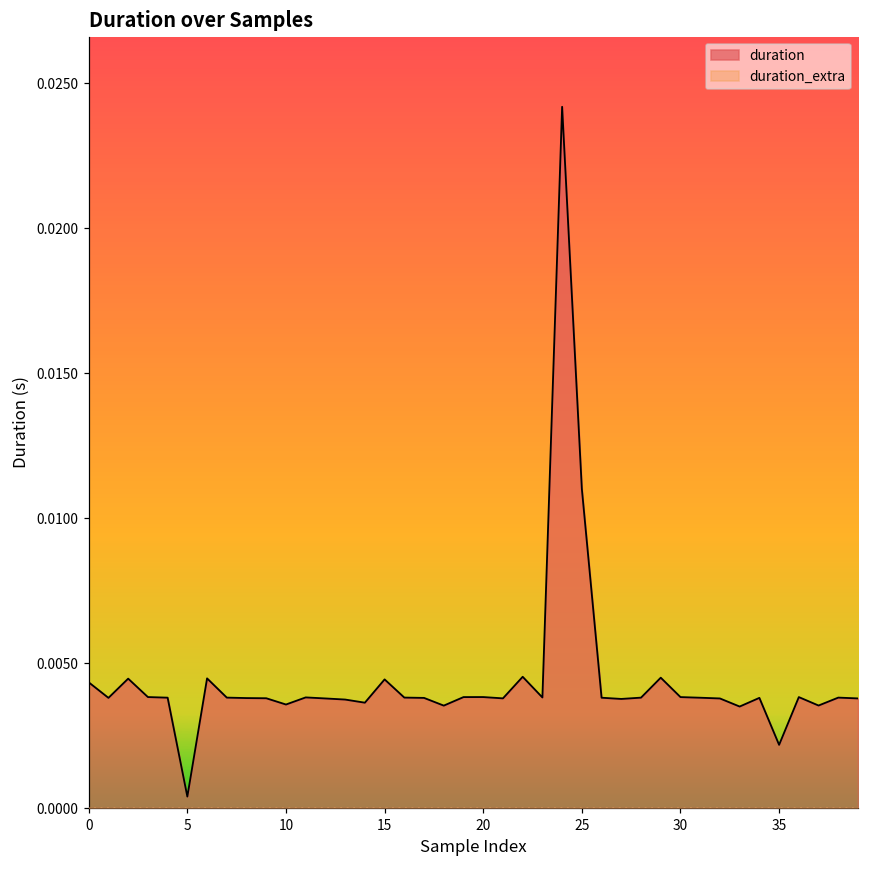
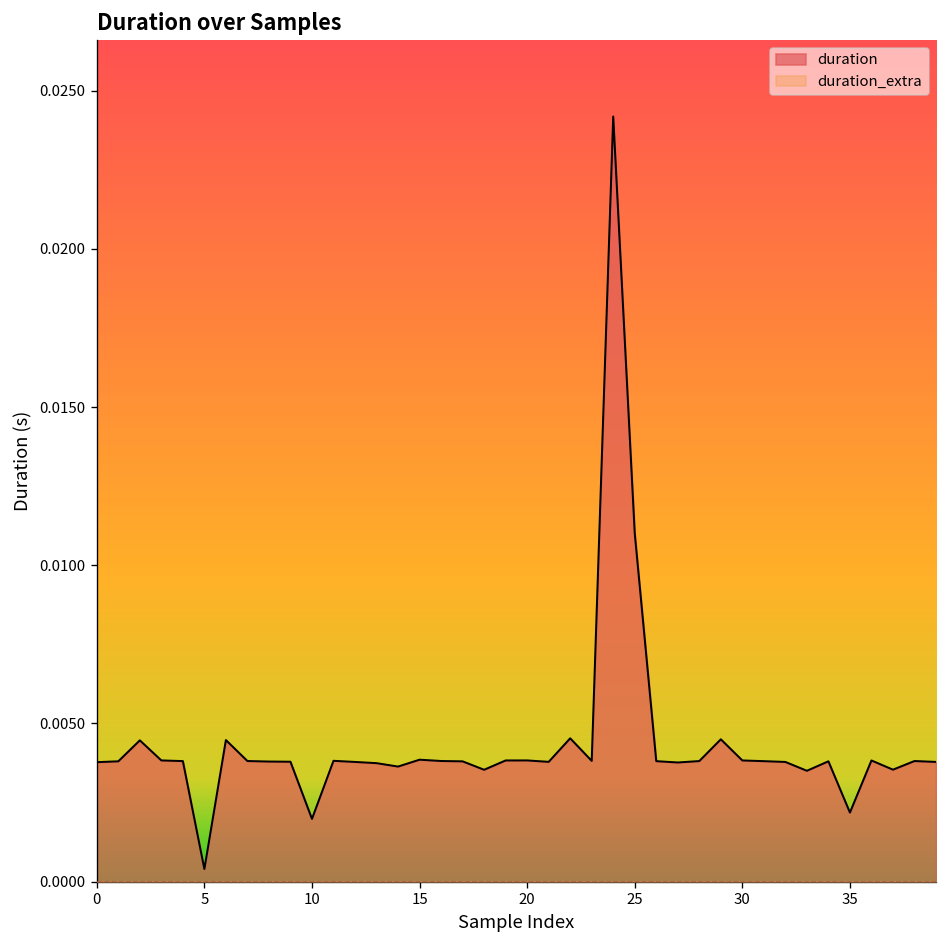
duration, 0: 0.0043 -> 0.0038
duration, 10: 0.0036 -> 0.0020
duration, 15: 0.0044 -> 0.0039
